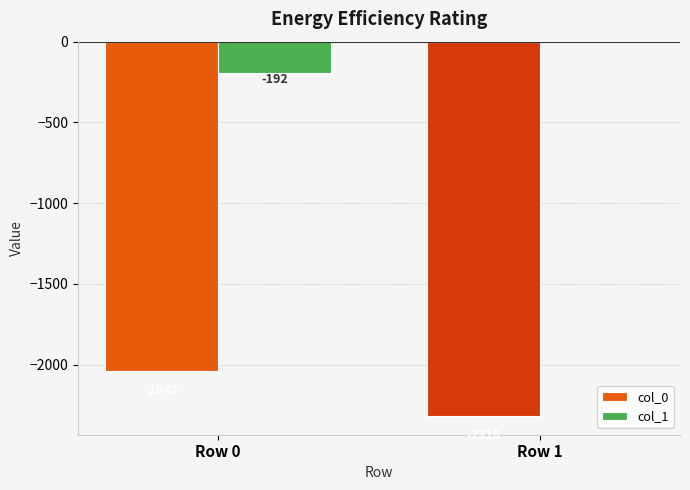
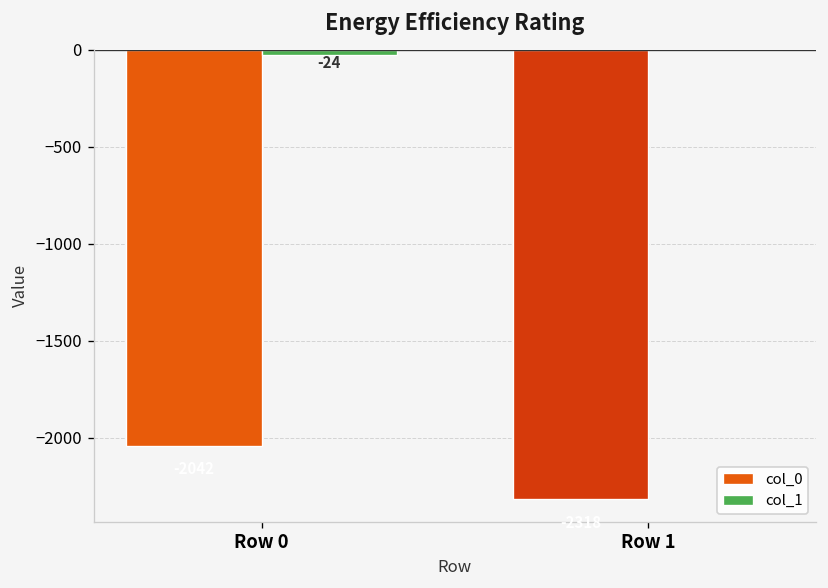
col_1, Row 0: -192 -> -24
